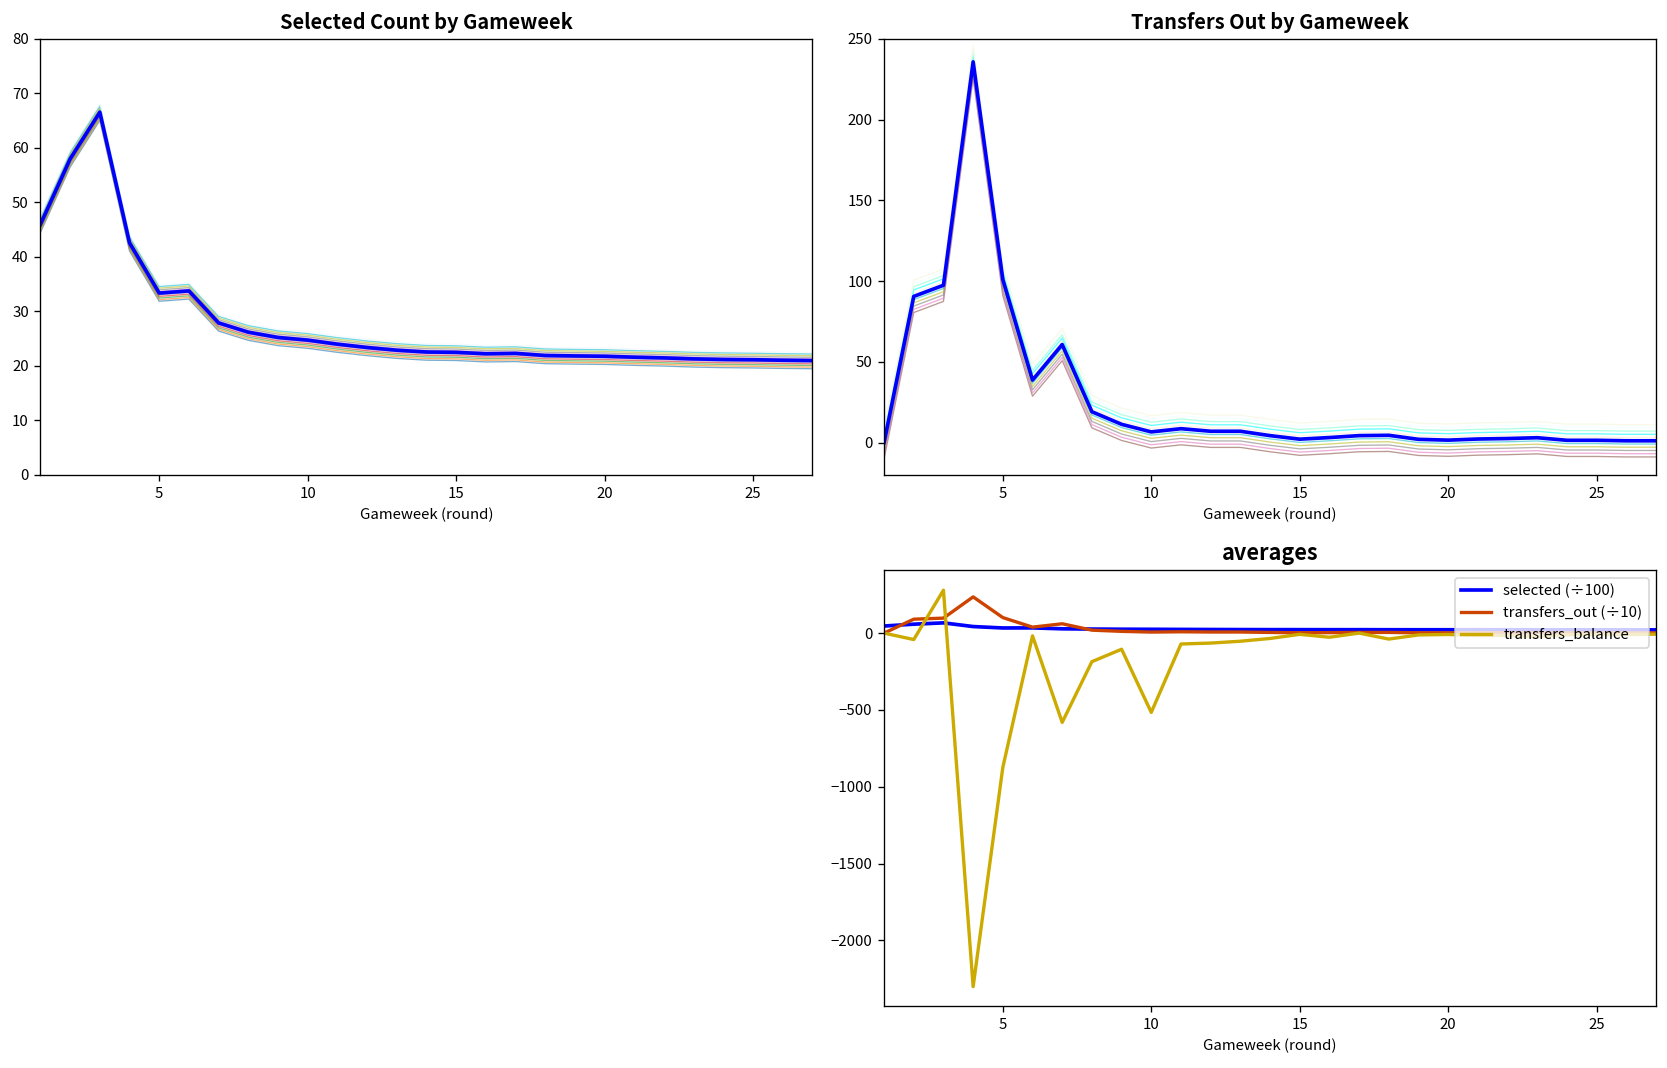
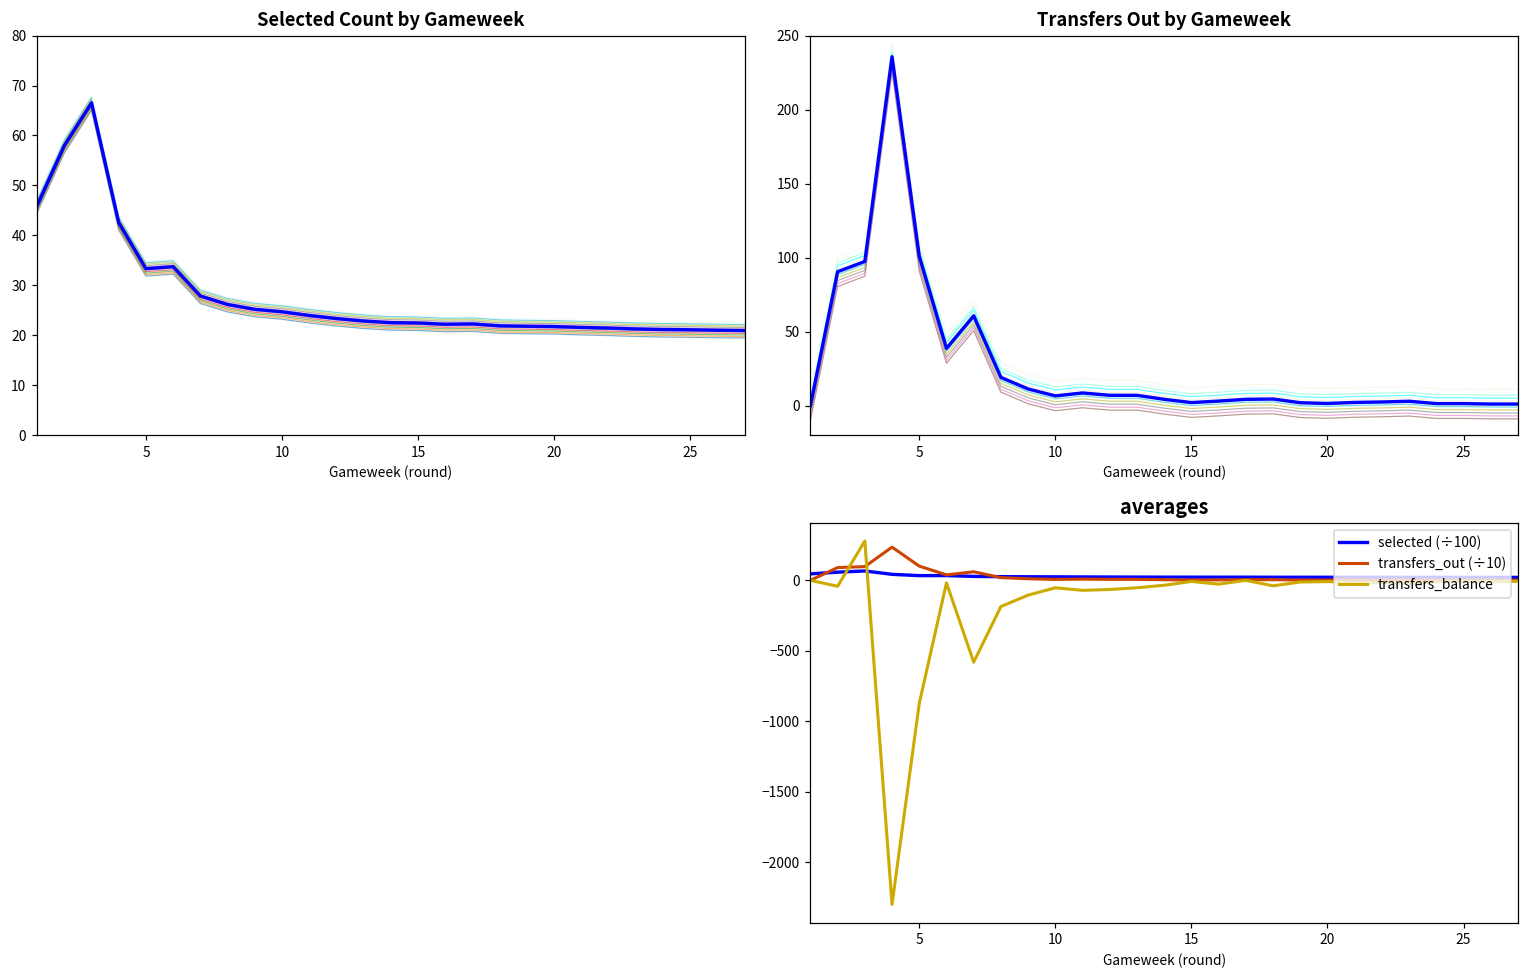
averages, transfers_balance, 10: -520 -> -50
